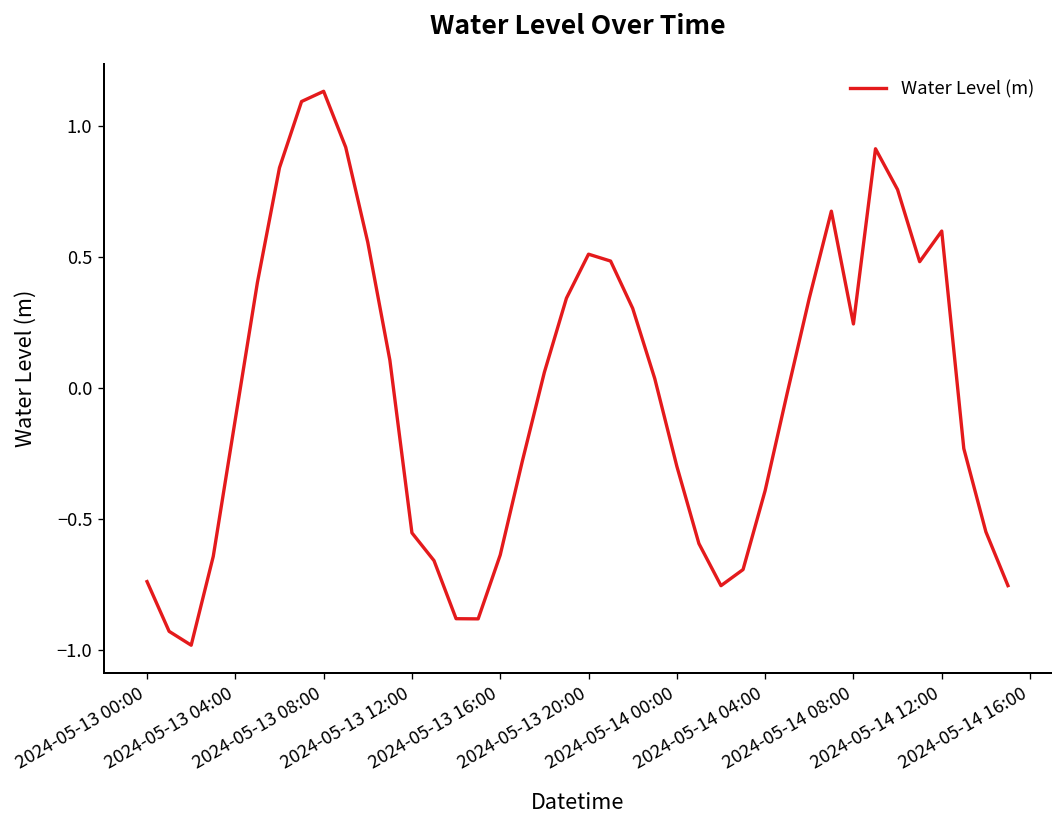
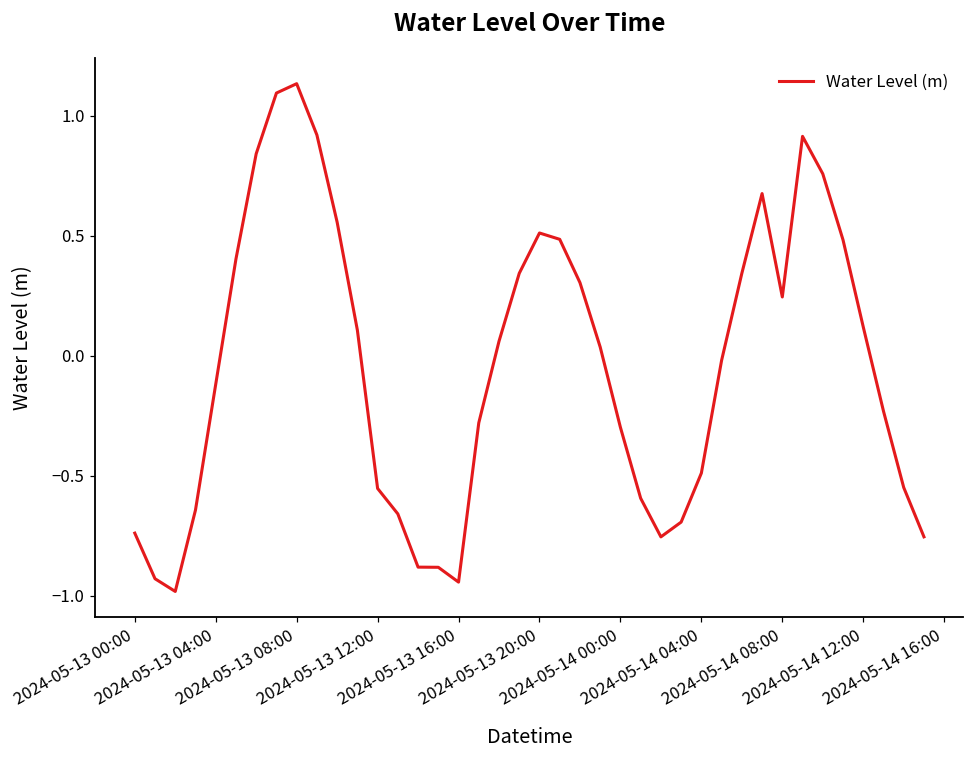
2024-05-13 16:00: -0.64 -> -0.94
2024-05-14 04:00: -0.39 -> -0.49
2024-05-14 12:00: 0.60 -> 0.12
